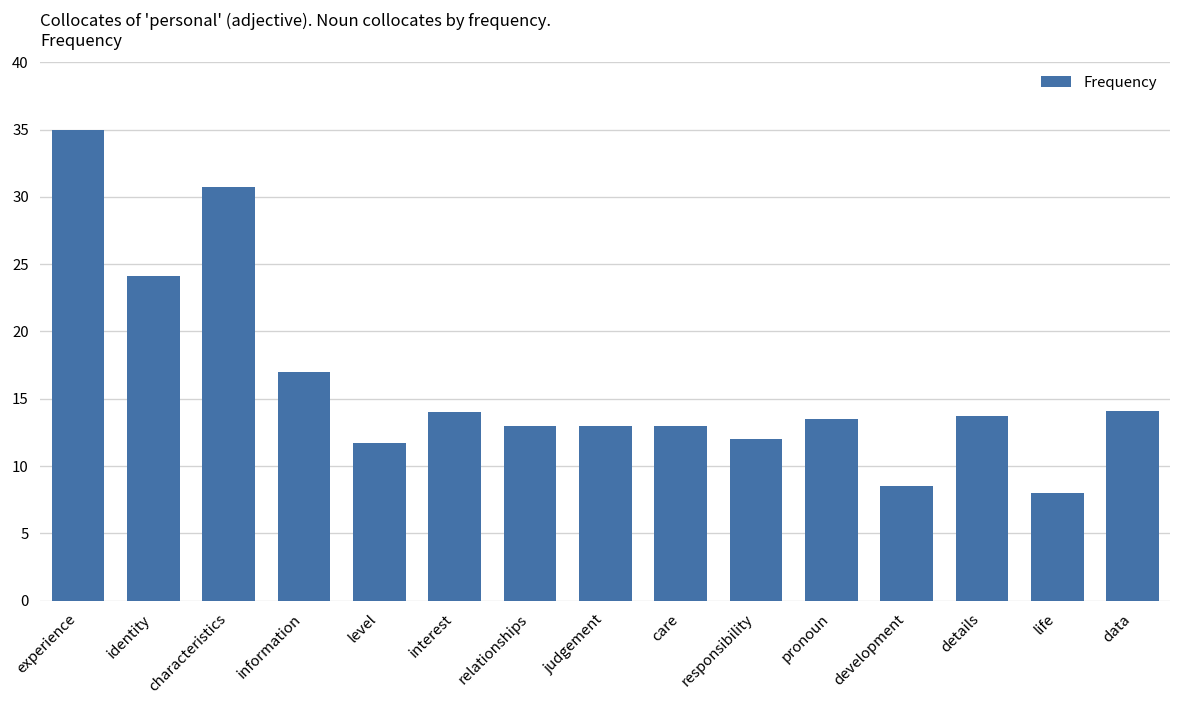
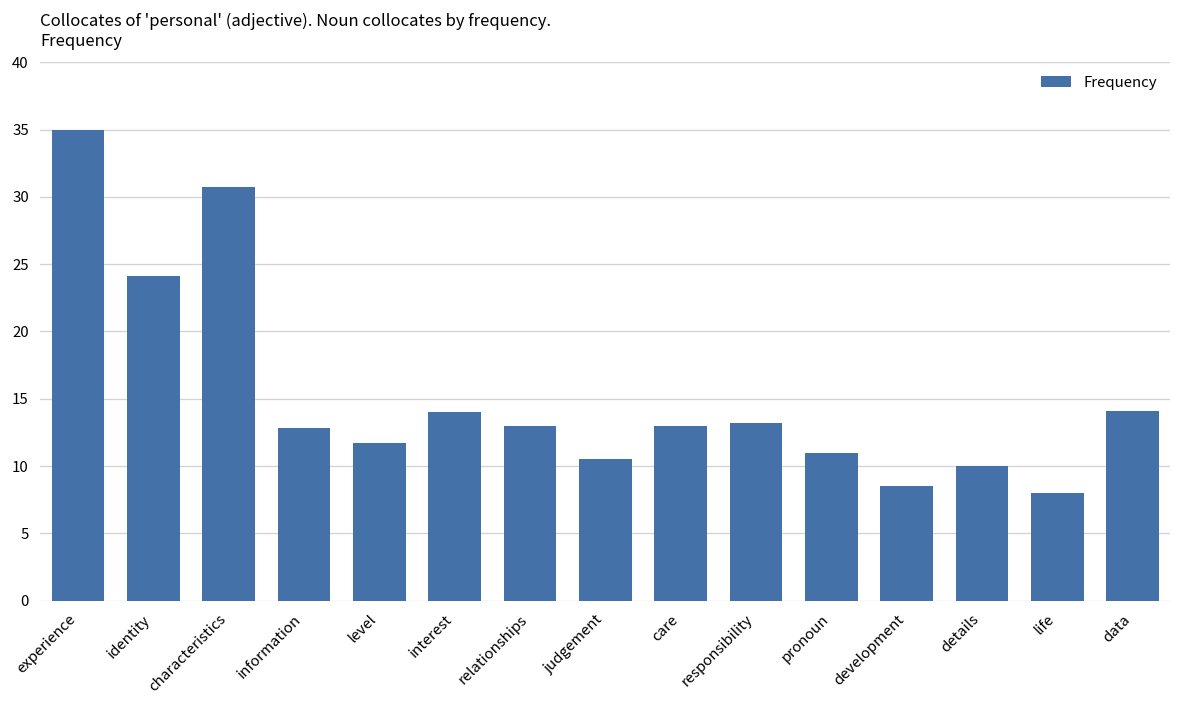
information: 17.0 -> 12.8
judgement: 13.0 -> 10.5
responsibility: 12.0 -> 13.2
pronoun: 13.5 -> 11.0
details: 13.7 -> 10.0
